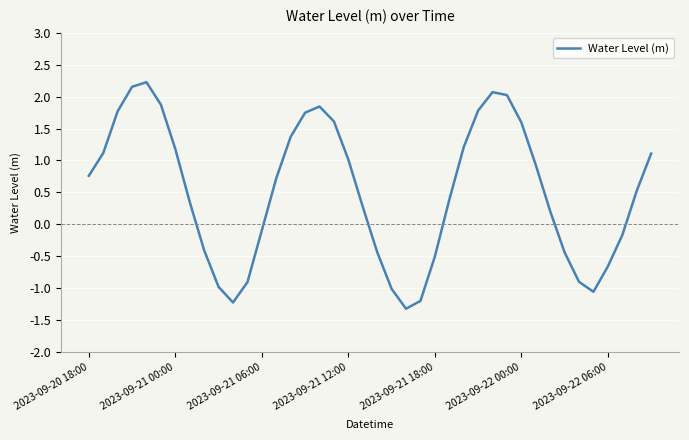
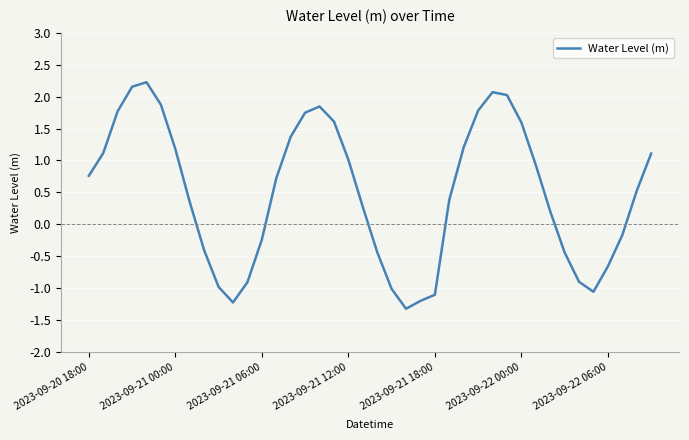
2023-09-21 06:00: -0.1 -> -0.2
2023-09-21 18:00: -0.5 -> -1.1
